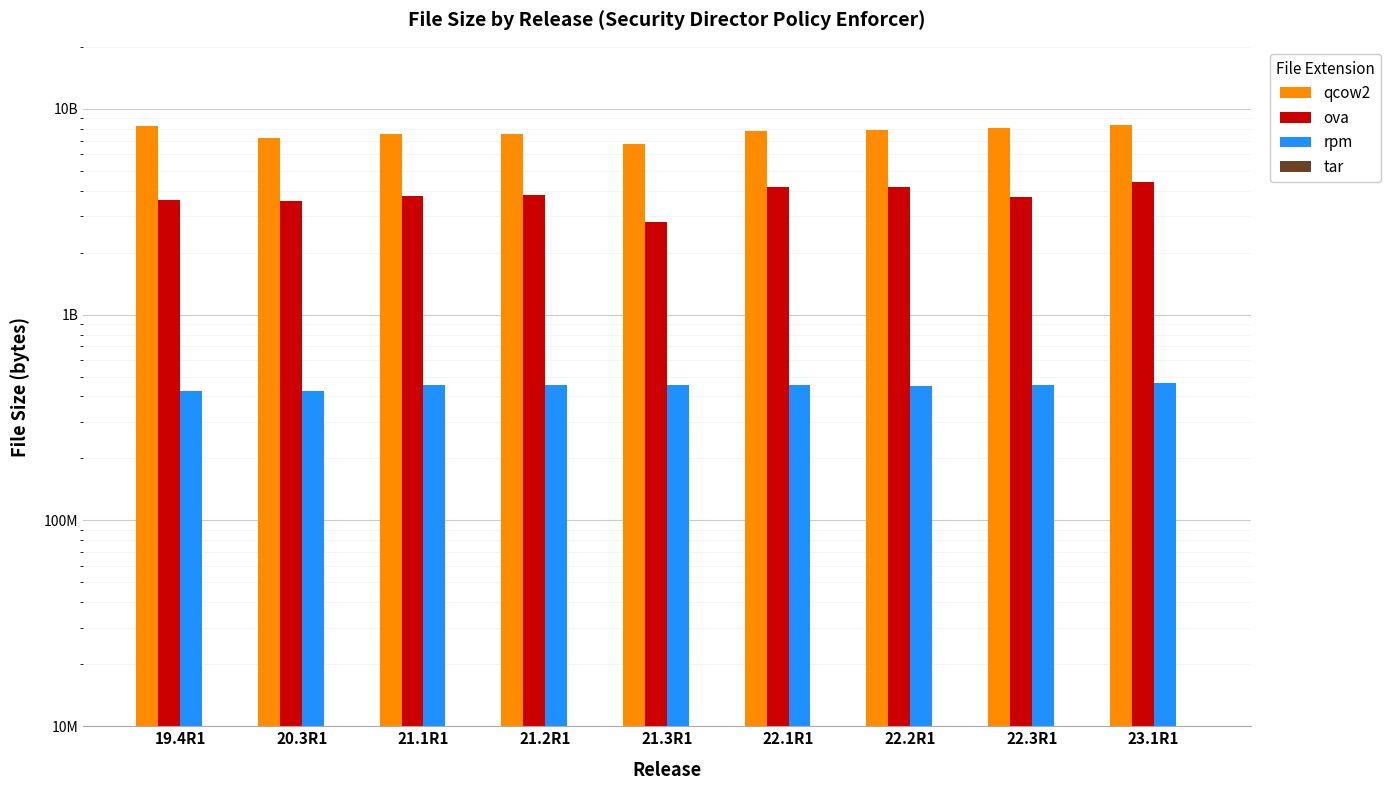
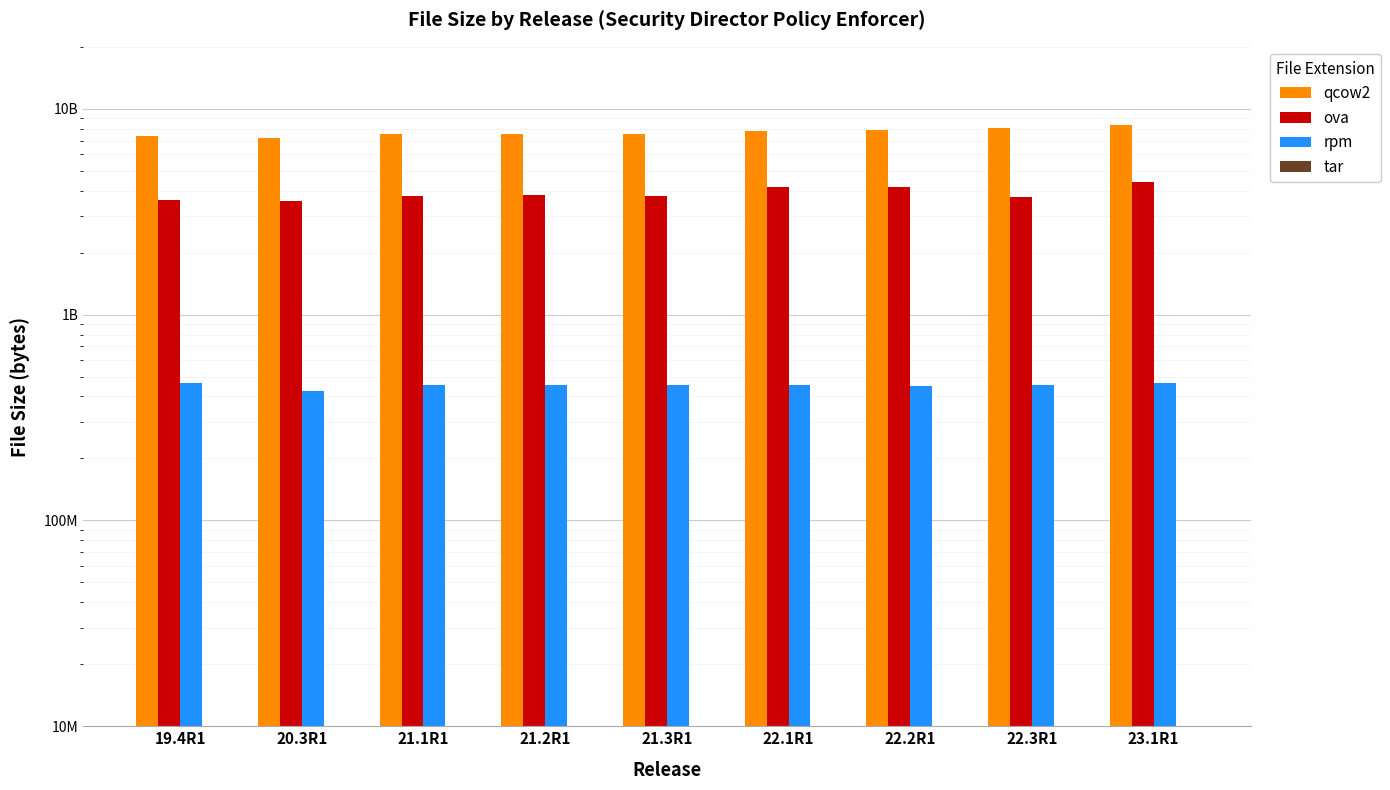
qcow2, 19.4R1: 8200000000 -> 7300000000
rpm, 19.4R1: 430000000 -> 470000000
qcow2, 21.3R1: 6700000000 -> 7600000000
ova, 21.3R1: 2800000000 -> 3800000000
